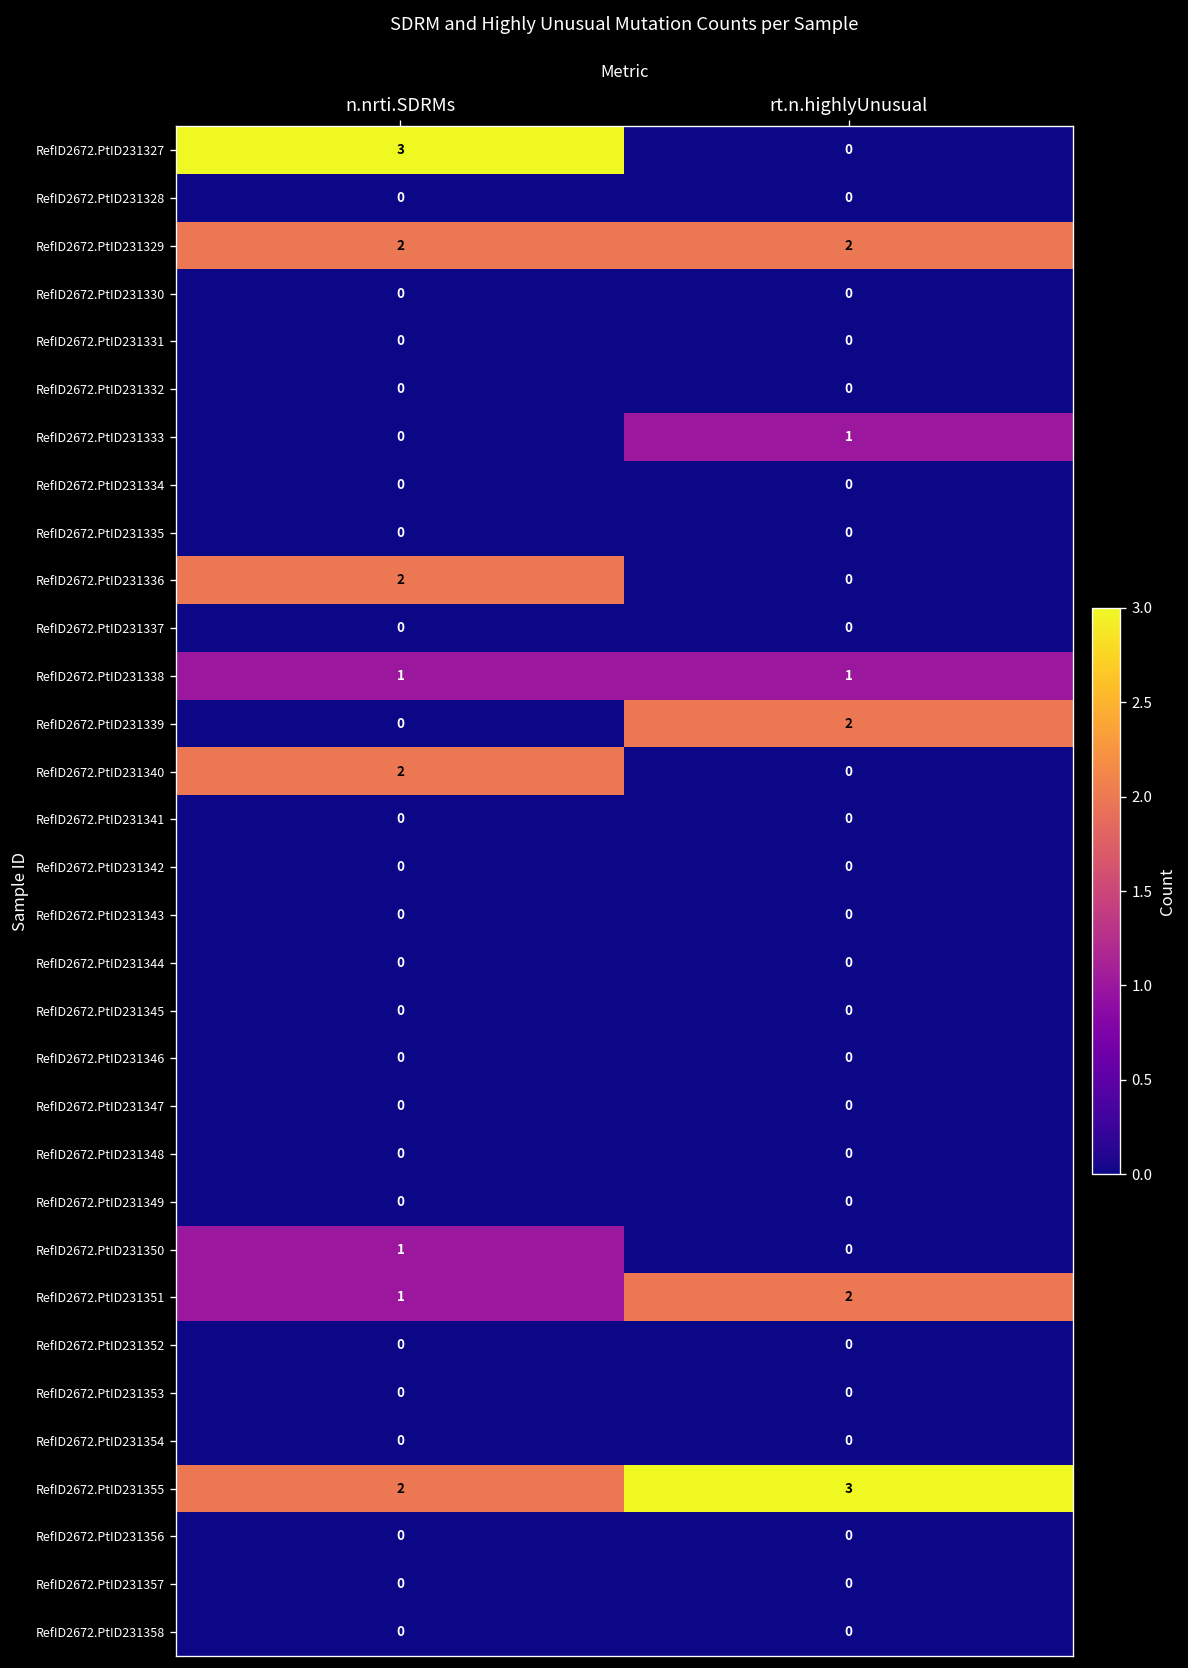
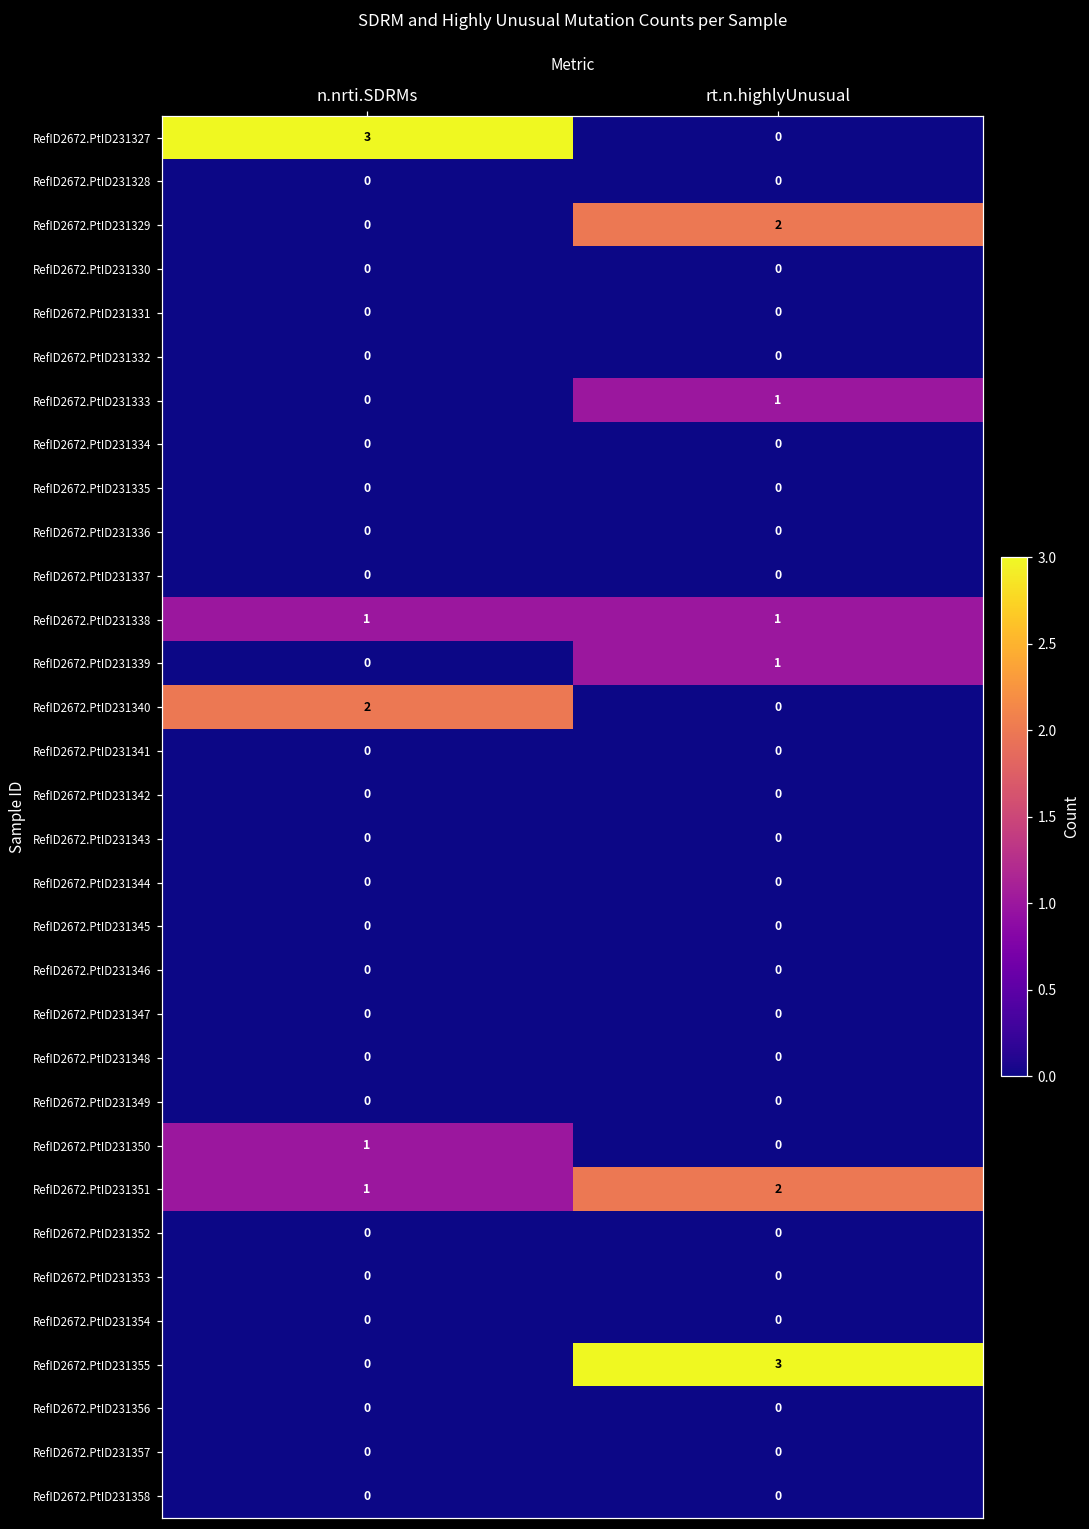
RefID2672.PtID231329, n.nrti.SDRMs: 2 -> 0
RefID2672.PtID231336, n.nrti.SDRMs: 2 -> 0
RefID2672.PtID231339, rt.n.highlyUnusual: 2 -> 1
RefID2672.PtID231355, n.nrti.SDRMs: 2 -> 0
